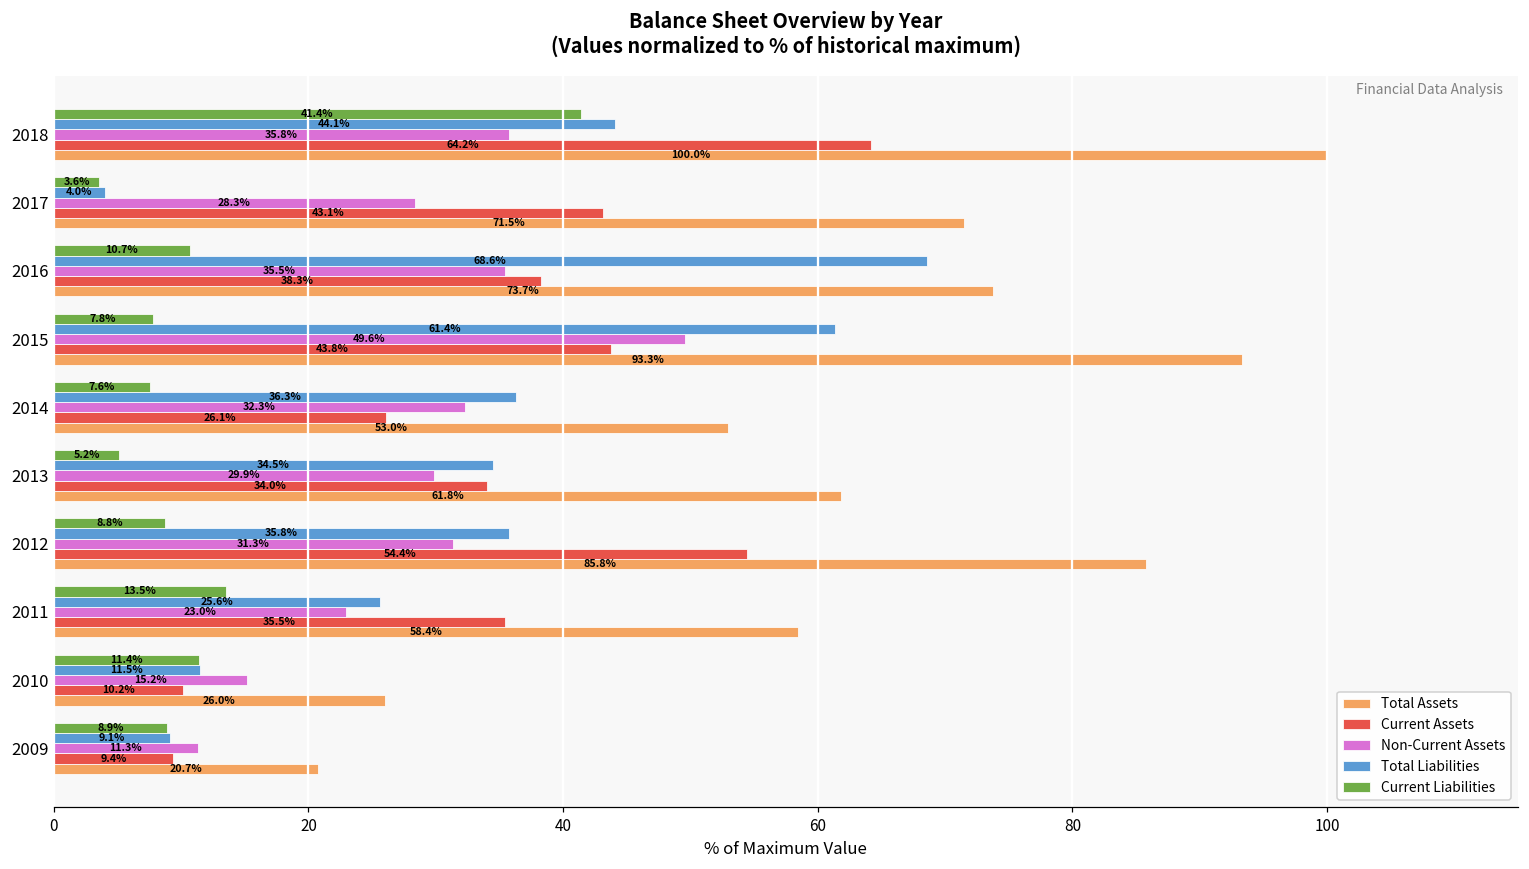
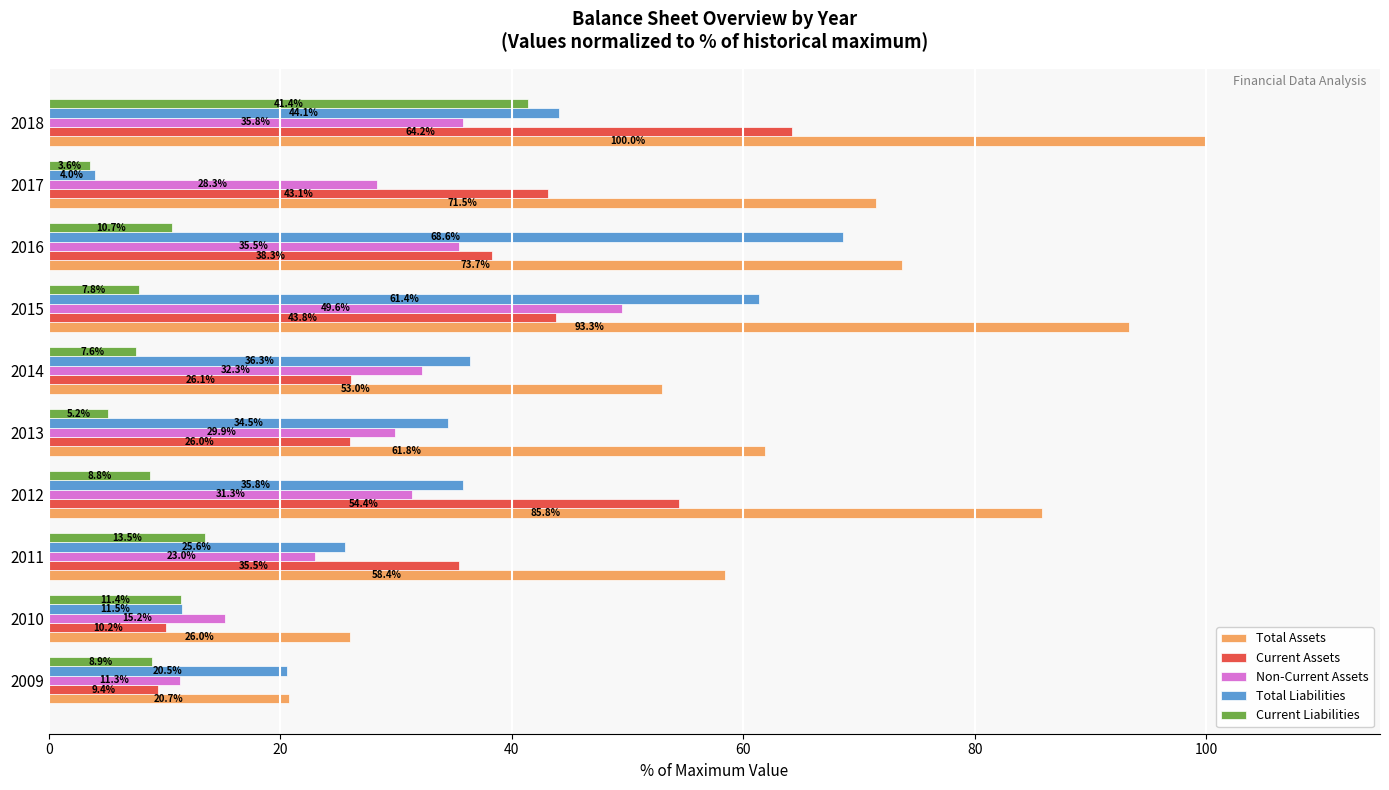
Current Assets, 2013: 34.0% -> 26.0%
Total Liabilities, 2009: 9.1% -> 20.5%
